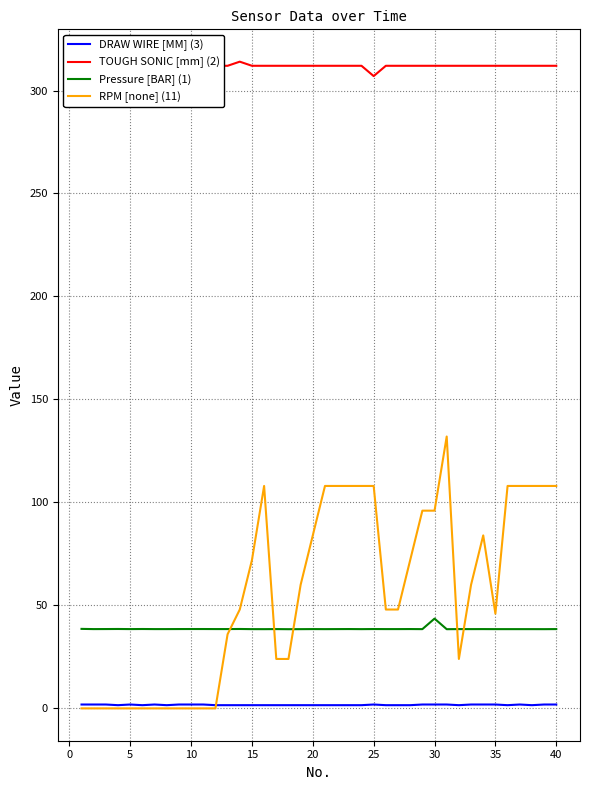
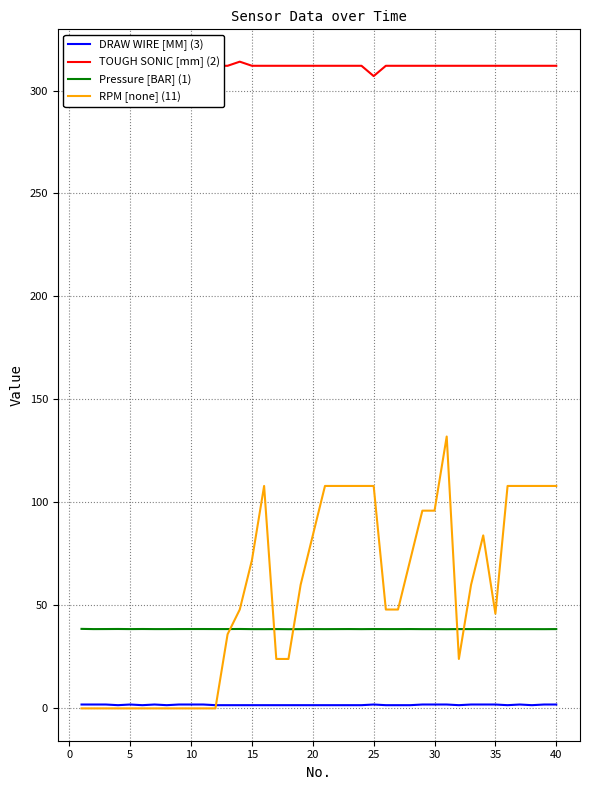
Pressure [BAR] (1), 30: 44 -> 38
